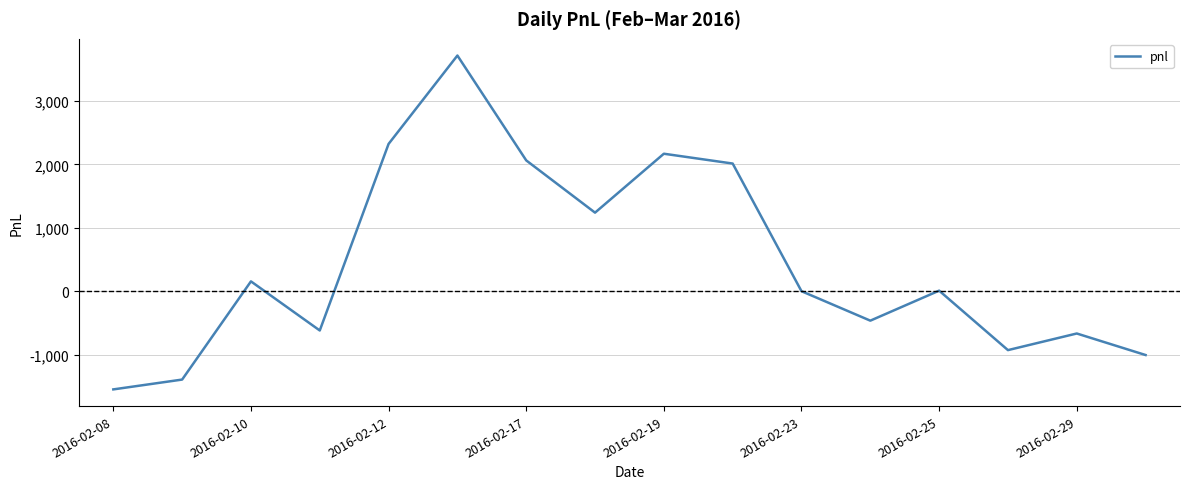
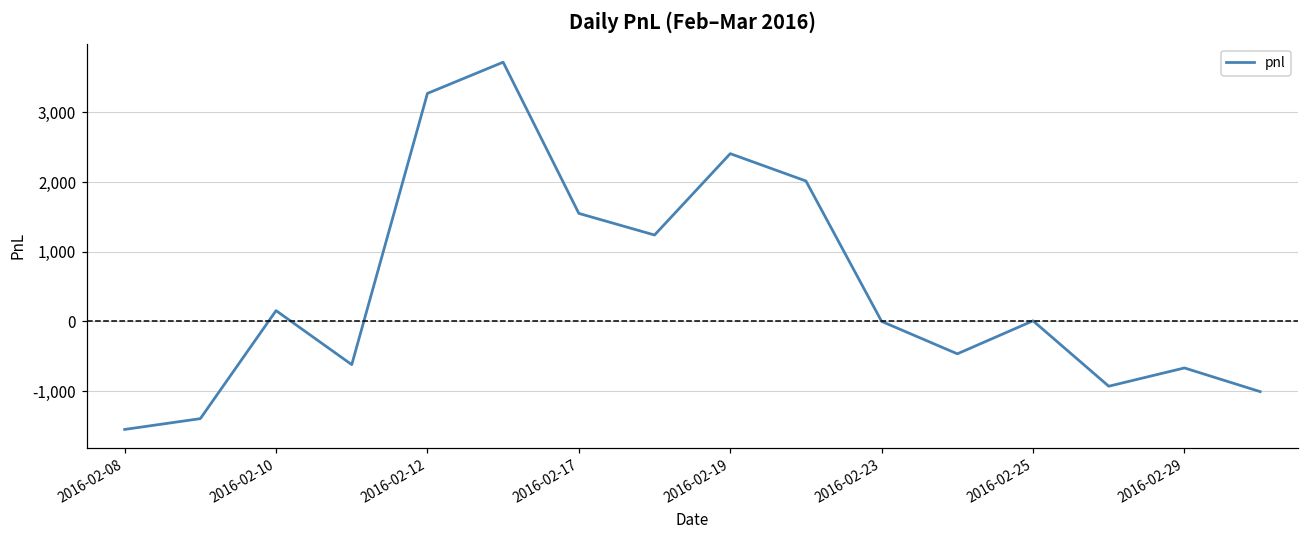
2016-02-12: 2,300 -> 3,300
2016-02-17: 2,100 -> 1,600
2016-02-19: 2,200 -> 2,400
